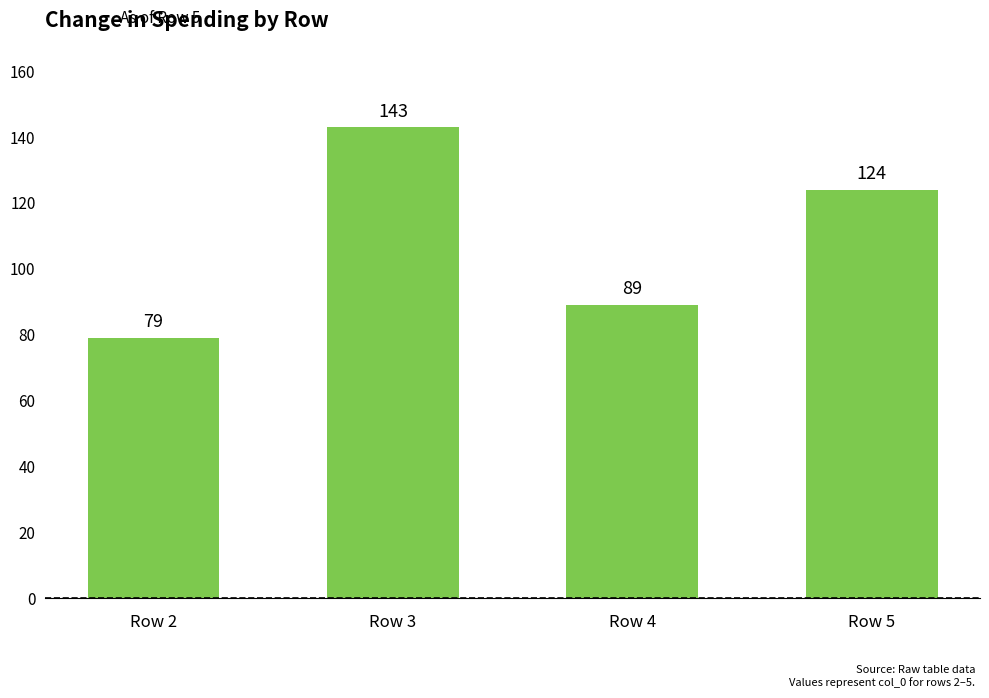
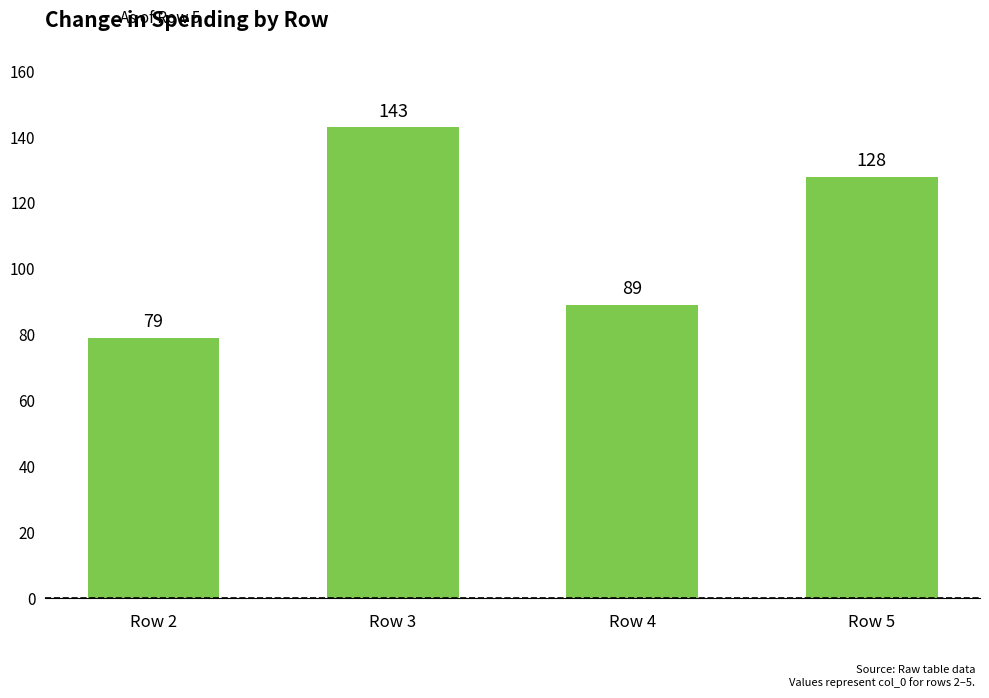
Row 5: 124 -> 128
